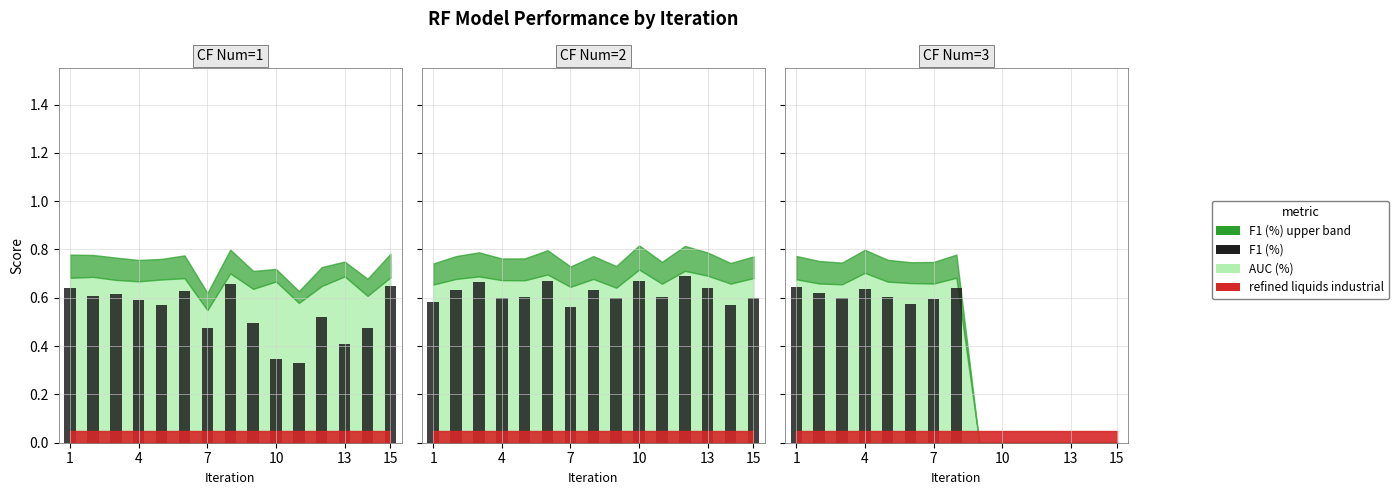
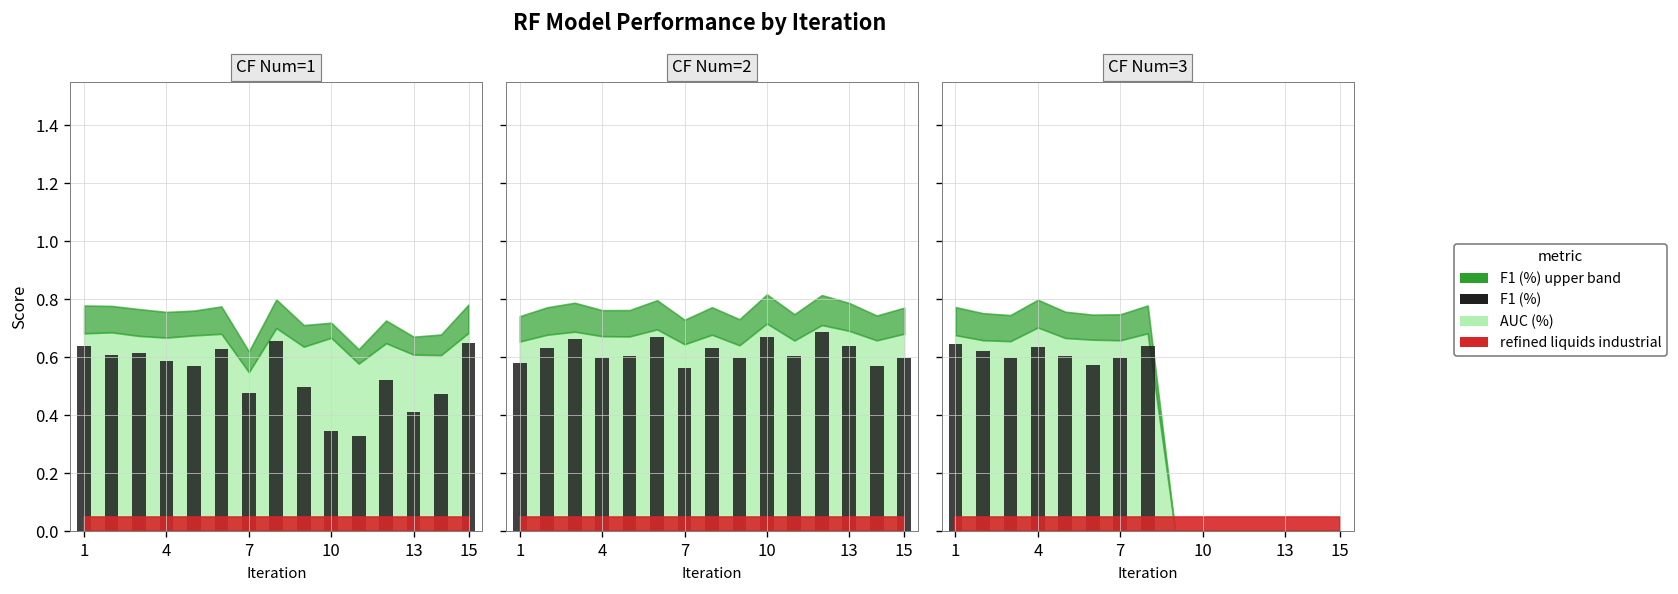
CF Num=1, AUC (%), 13: 0.69 -> 0.61
